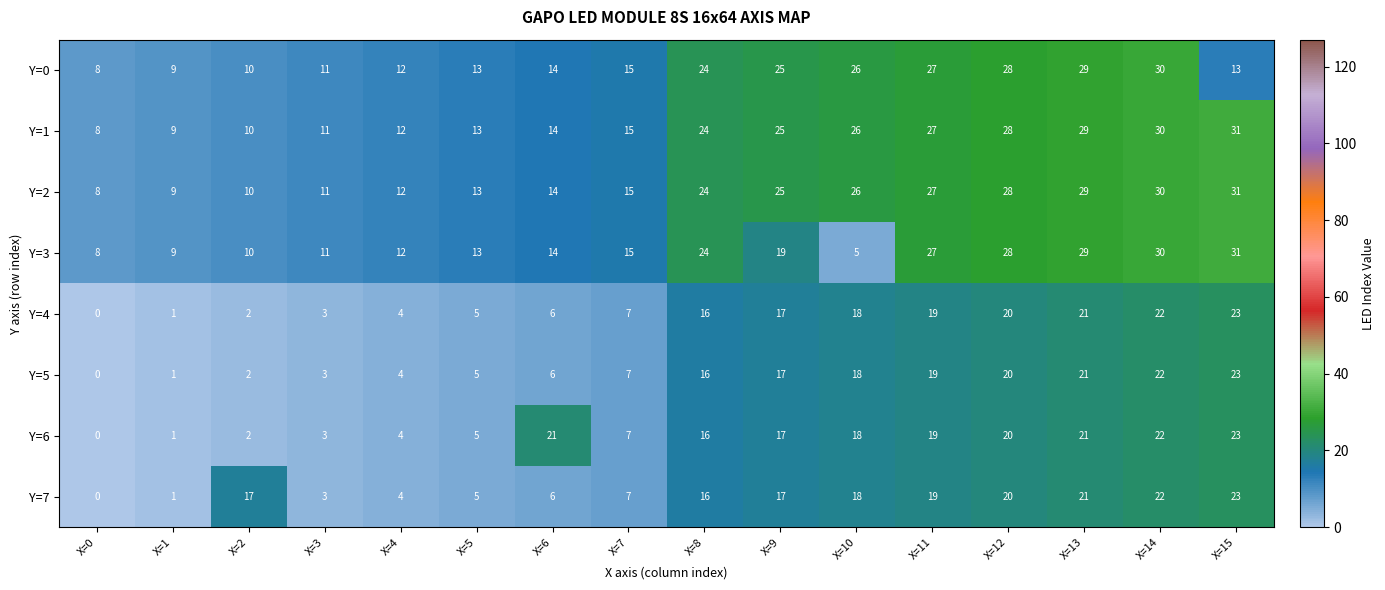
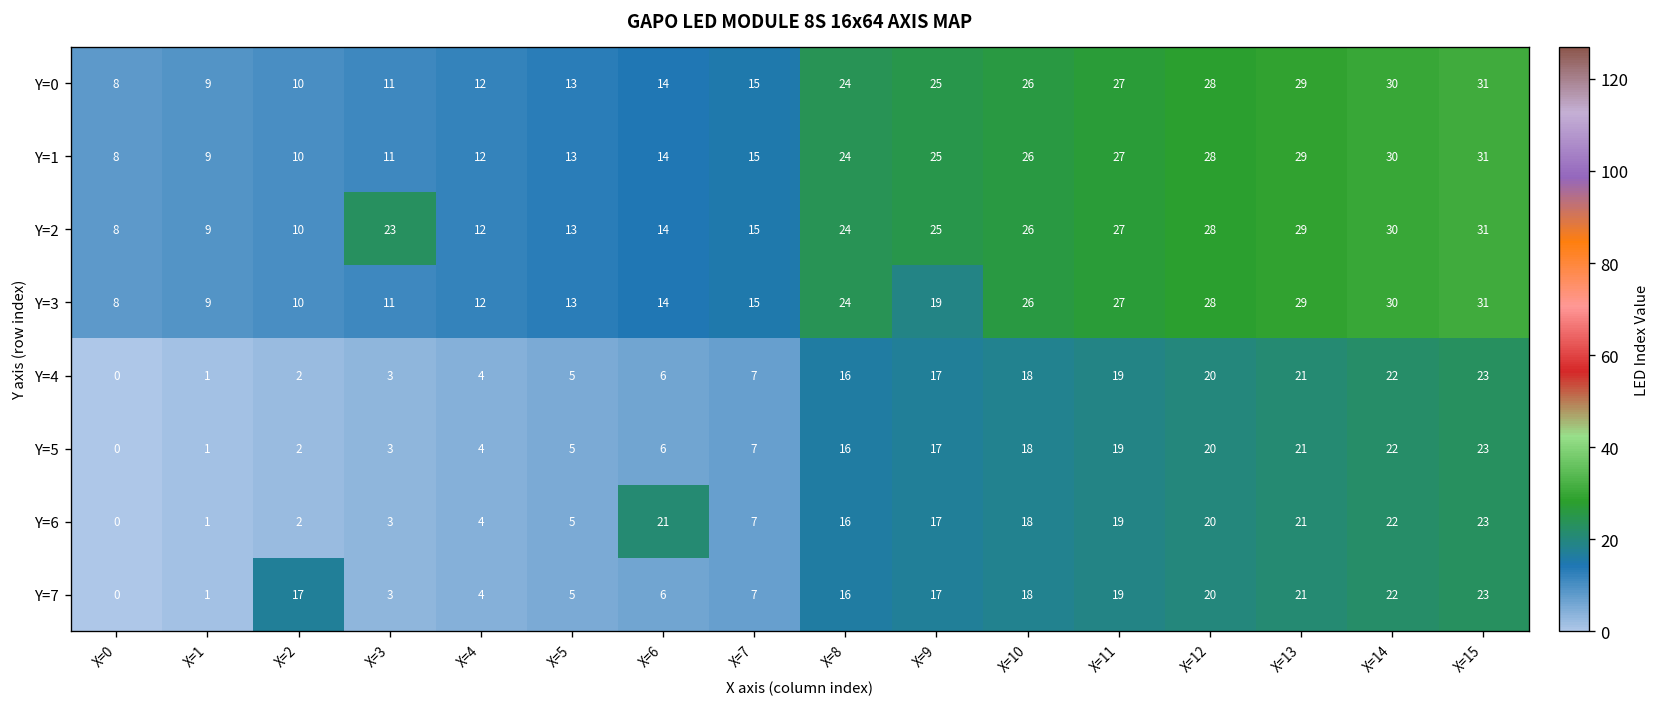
Y=0, X=15: 13 -> 31
Y=2, X=3: 11 -> 23
Y=3, X=10: 5 -> 26
